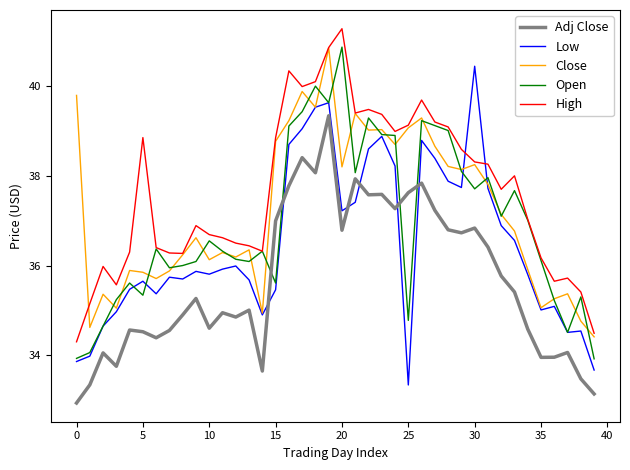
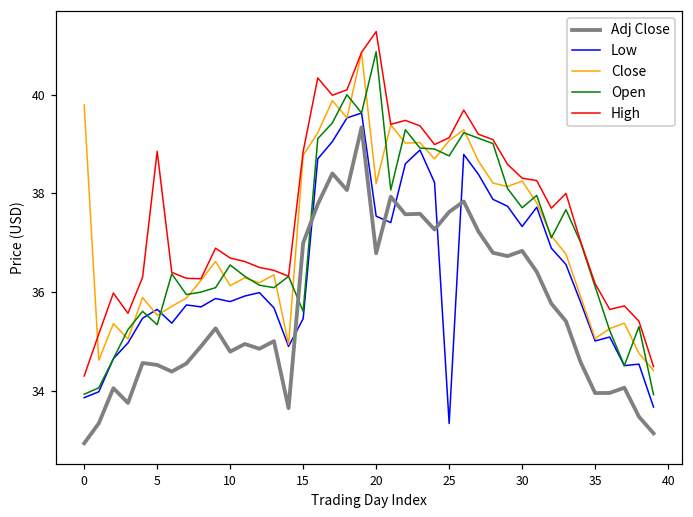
Close, 5: 35.8 -> 35.5
Adj Close, 10: 34.6 -> 34.8
Low, 20: 37.2 -> 37.5
Open, 25: 34.8 -> 38.8
Low, 30: 40.4 -> 37.3
